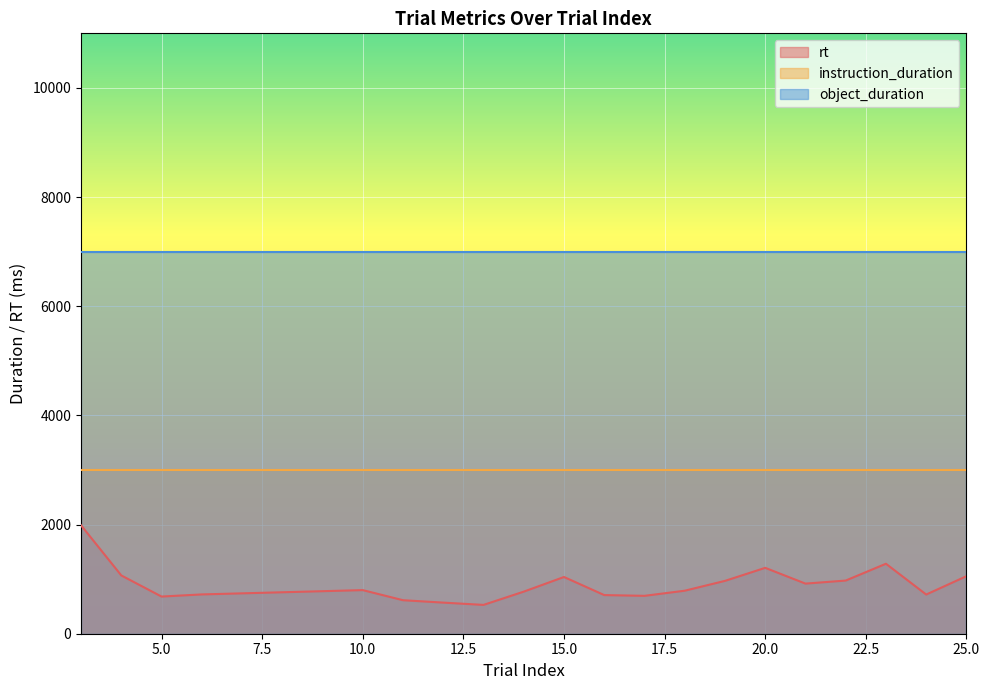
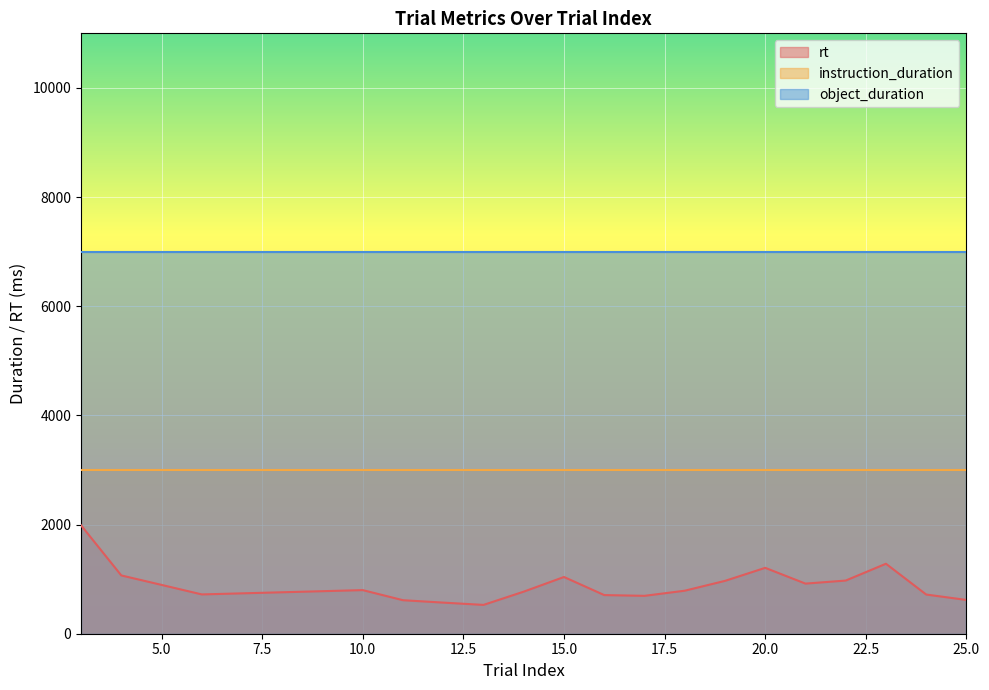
rt, 5.0: 700 -> 900
rt, 25.0: 1100 -> 600
